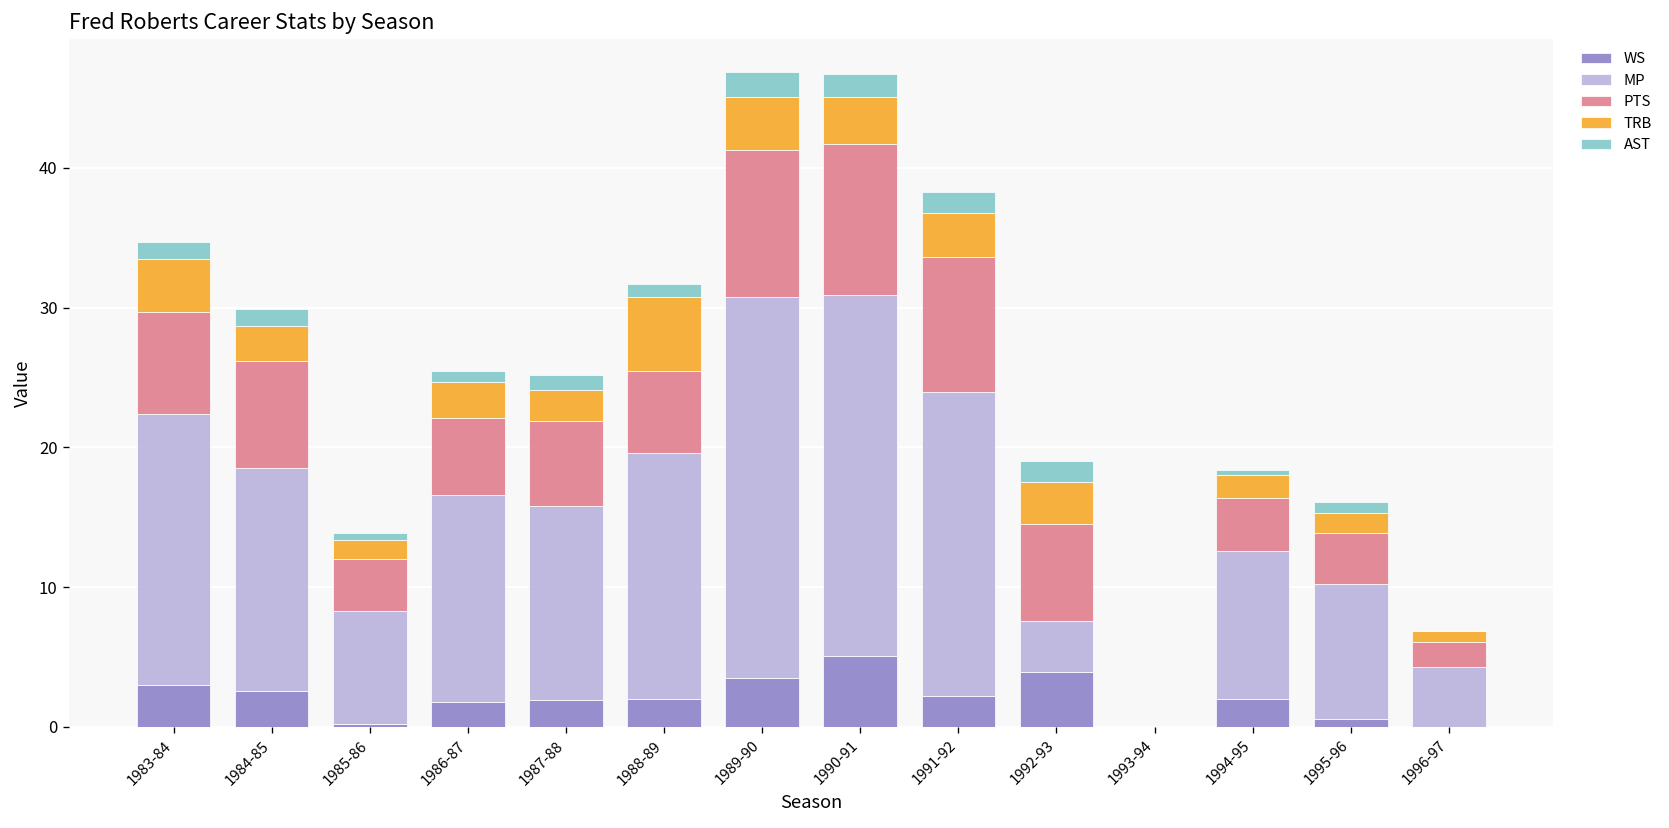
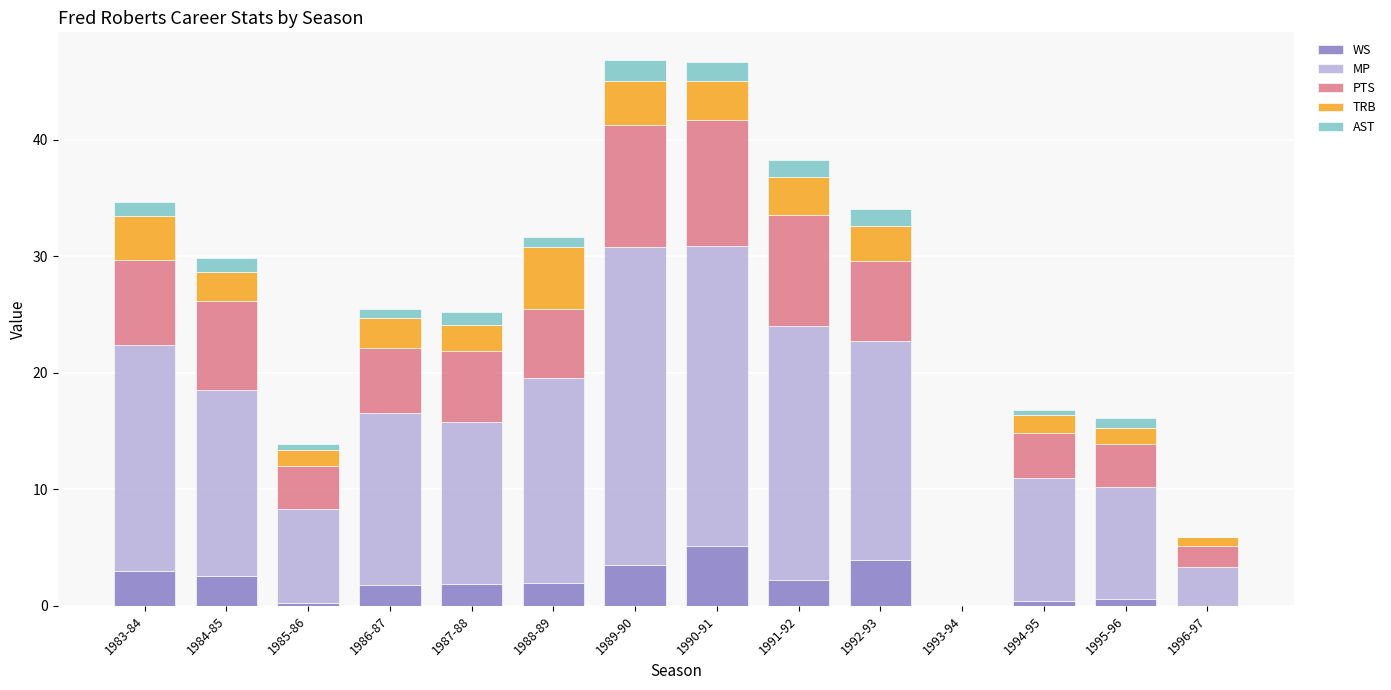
MP, 1992-93: 3.7 -> 18.8
WS, 1994-95: 2.0 -> 0.4
MP, 1996-97: 4.3 -> 3.3
